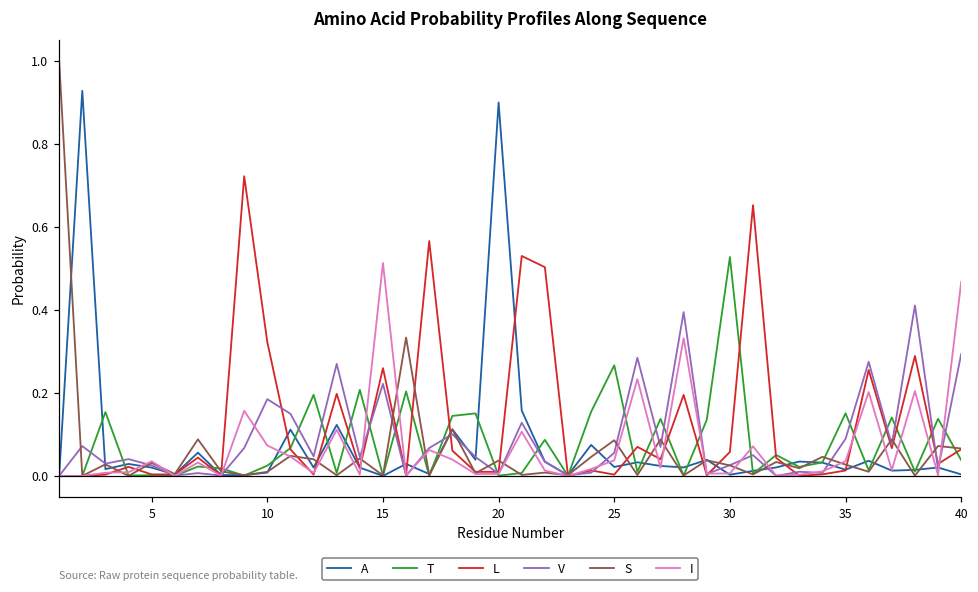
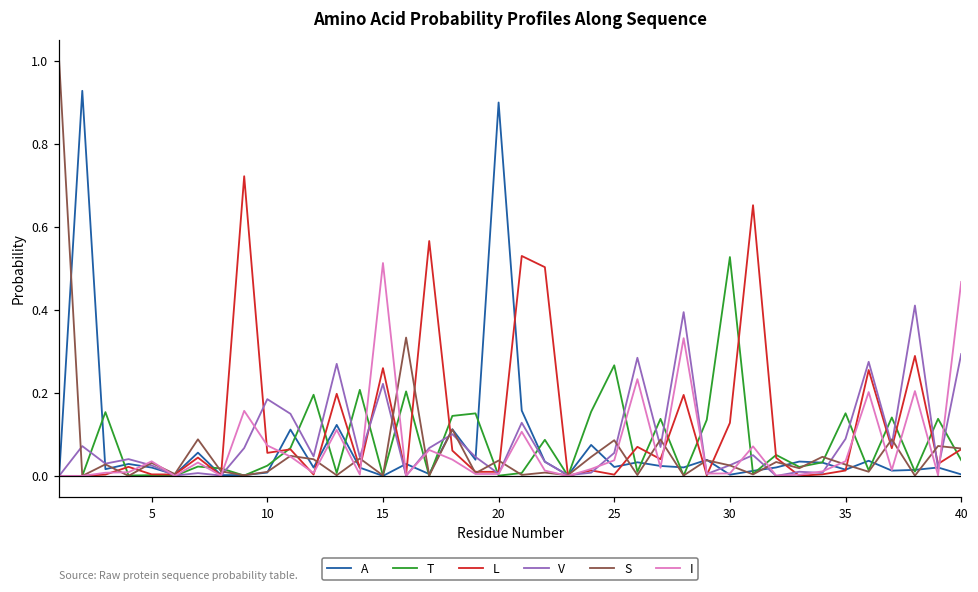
L, 10: 0.32 -> 0.06
L, 30: 0.06 -> 0.13
